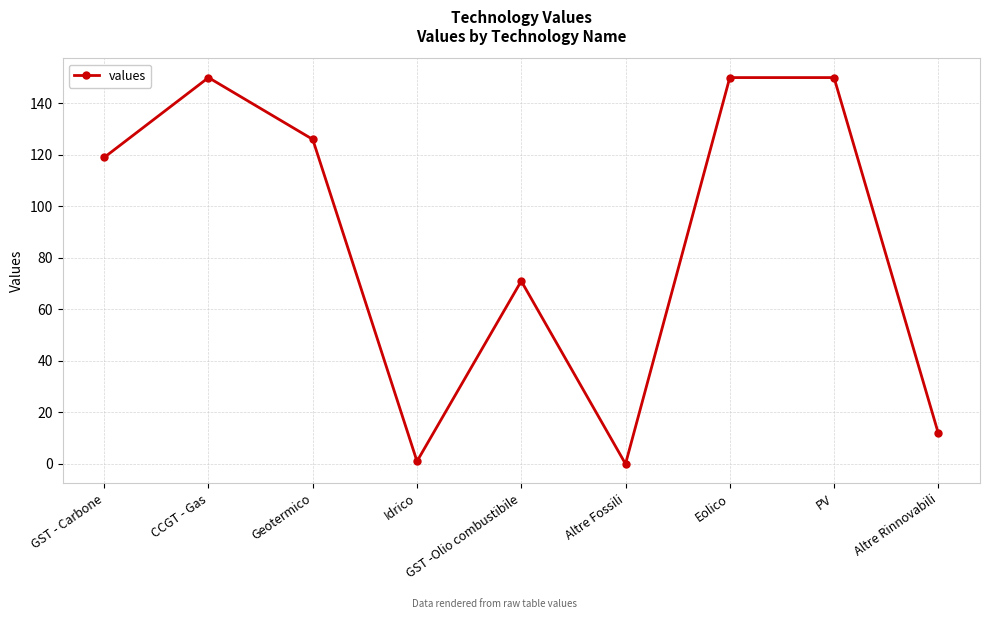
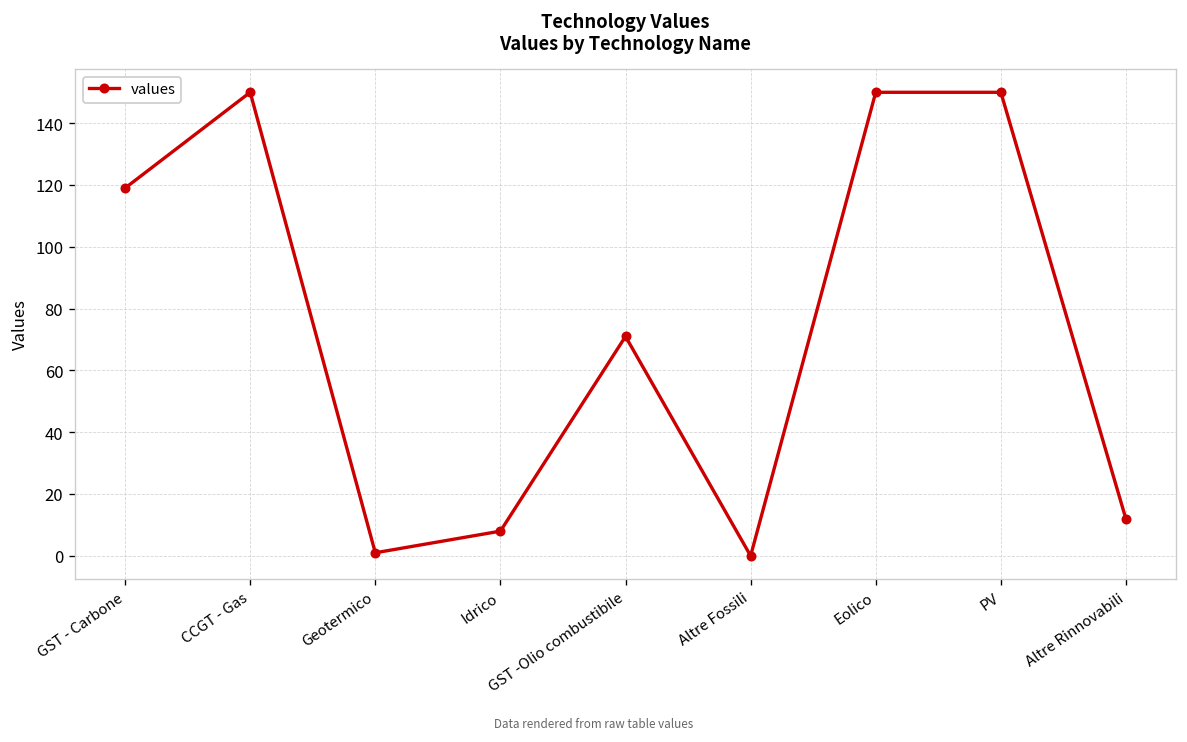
Geotermico: 126 -> 1
Idrico: 1 -> 8
